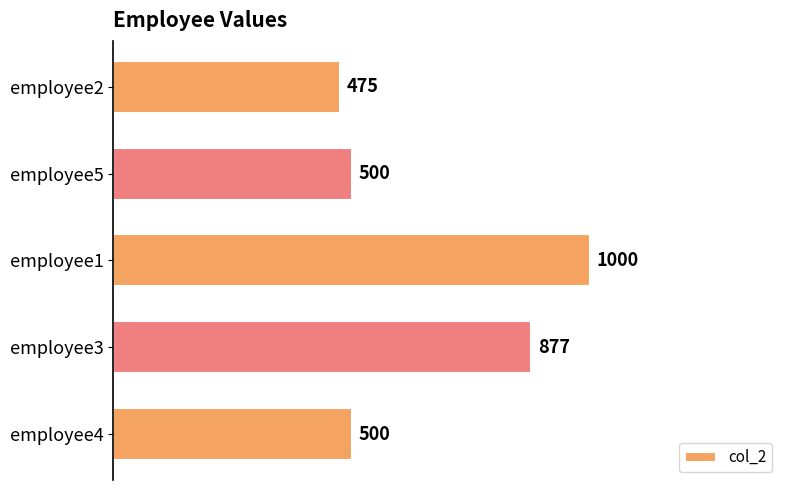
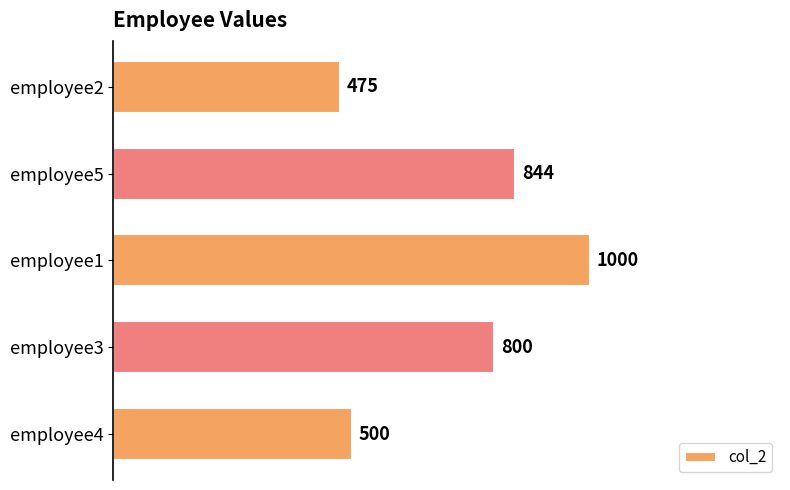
employee5: 500 -> 844
employee3: 877 -> 800
